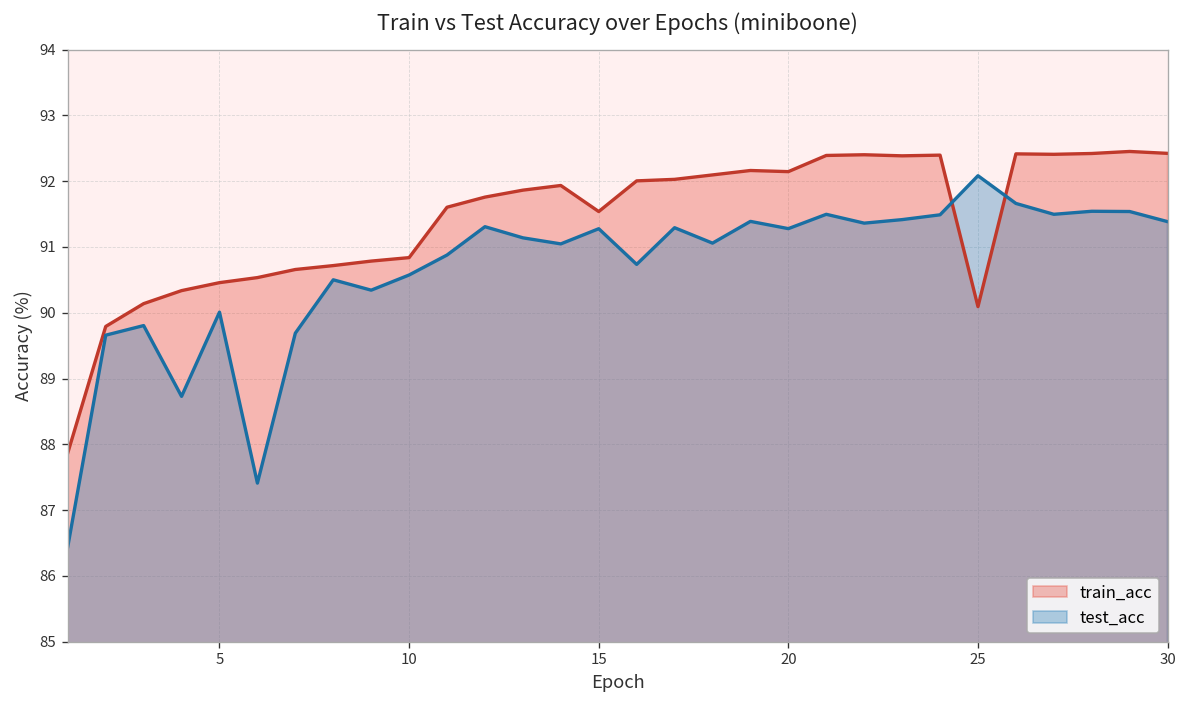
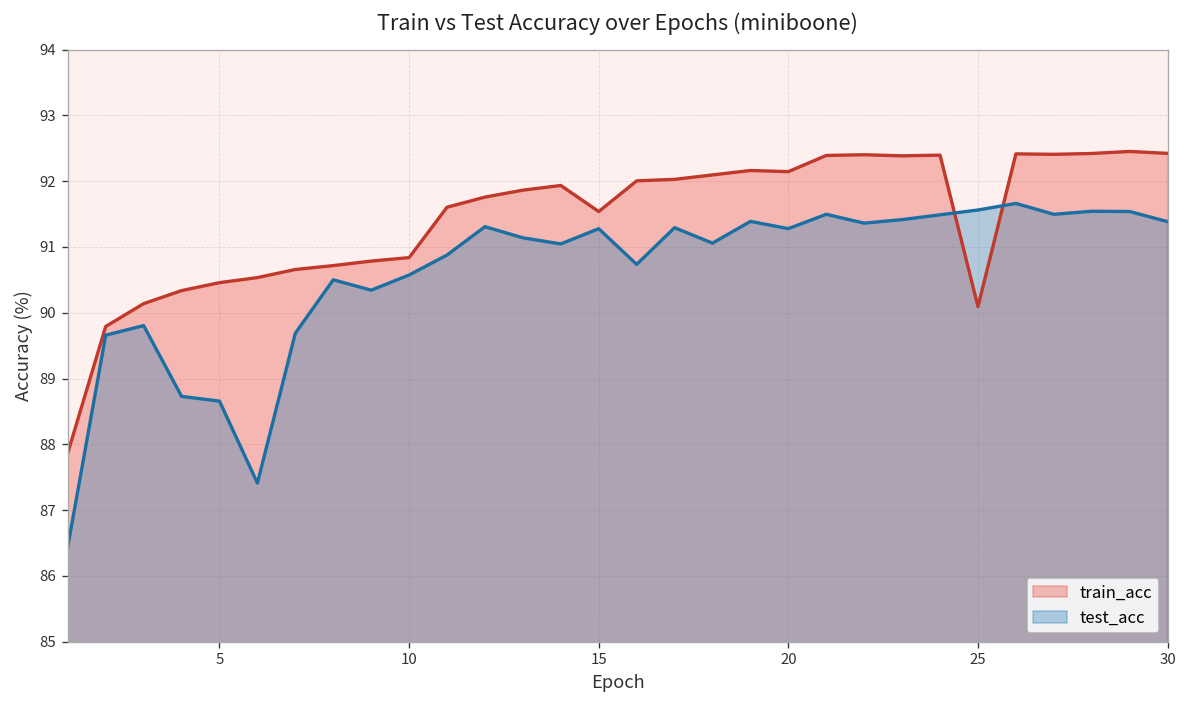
test_acc, 5: 90.0 -> 88.7
test_acc, 25: 92.1 -> 91.6
